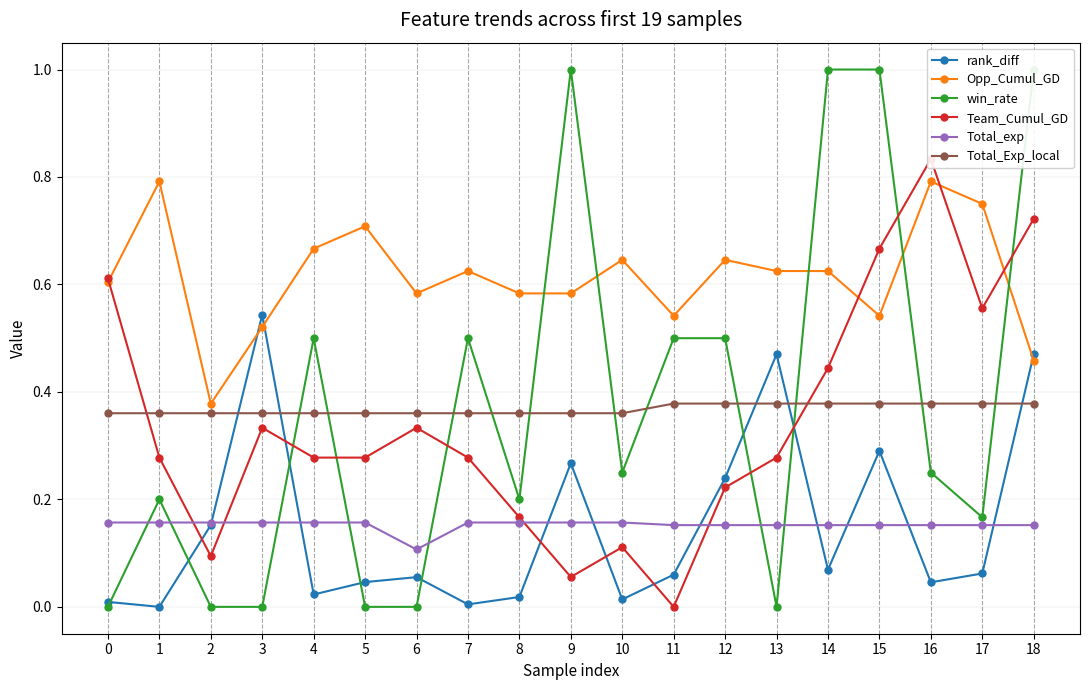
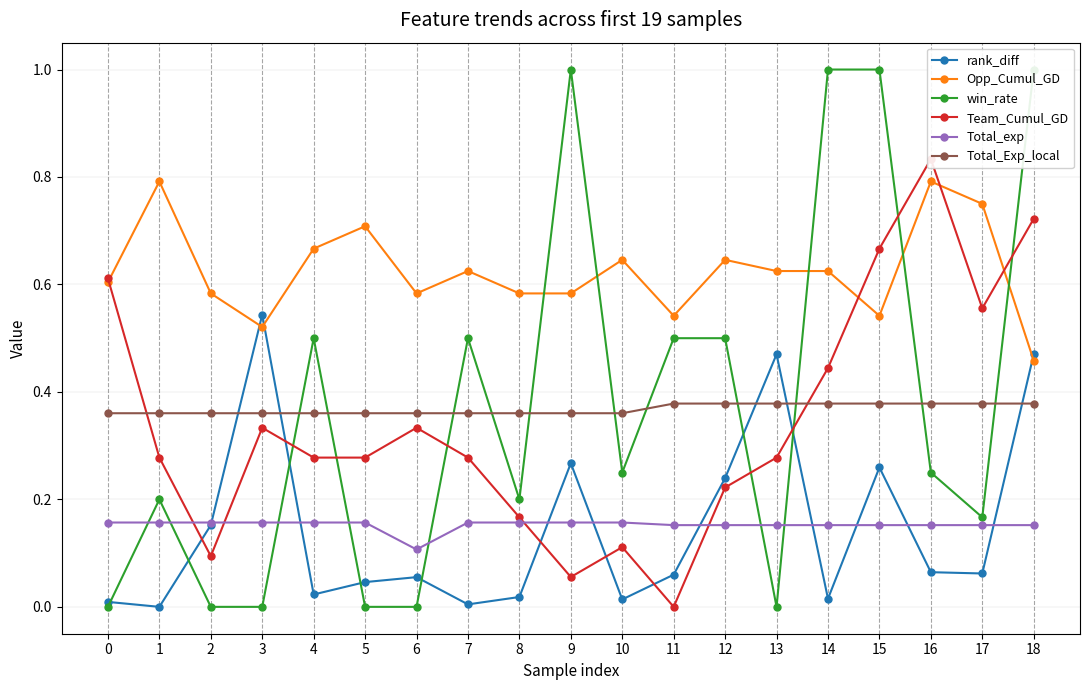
Opp_Cumul_GD, 2: 0.38 -> 0.58
rank_diff, 14: 0.07 -> 0.02
rank_diff, 15: 0.29 -> 0.26
rank_diff, 16: 0.05 -> 0.06
